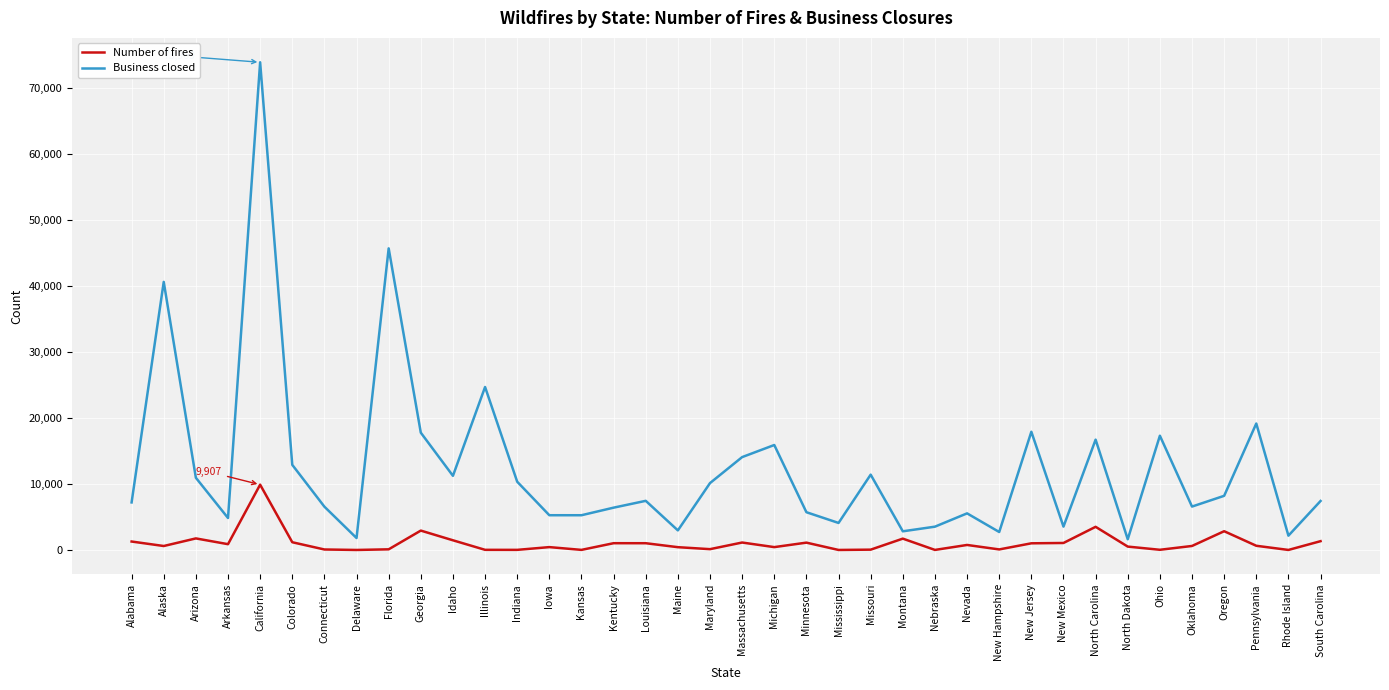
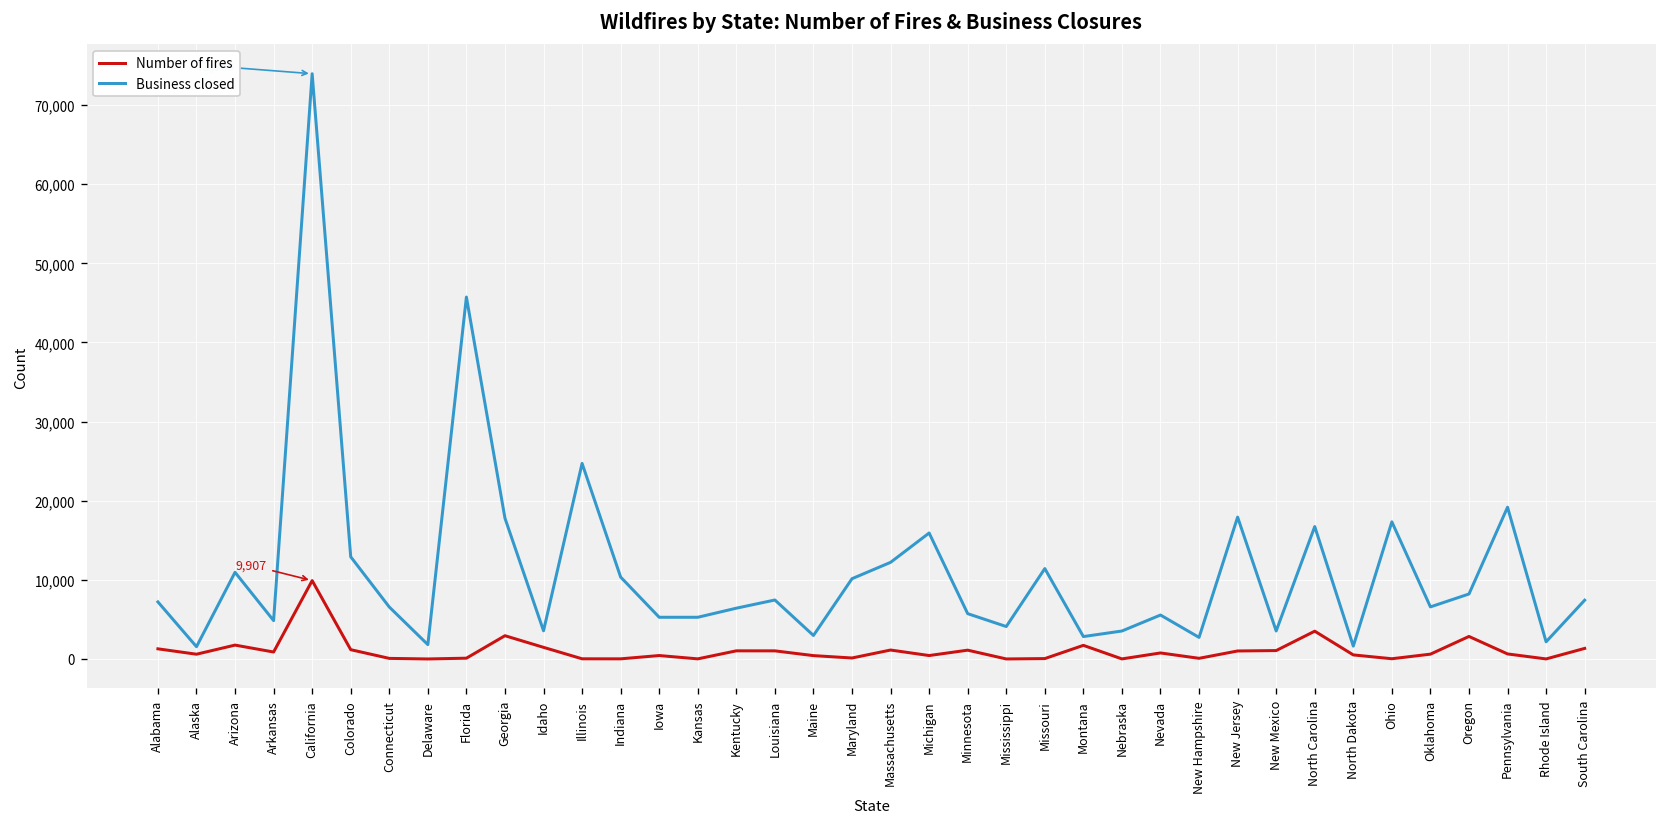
Business closed, Alaska: 41,000 -> 2,000
Business closed, Idaho: 11,000 -> 4,000
Business closed, Massachusetts: 14,000 -> 12,000
